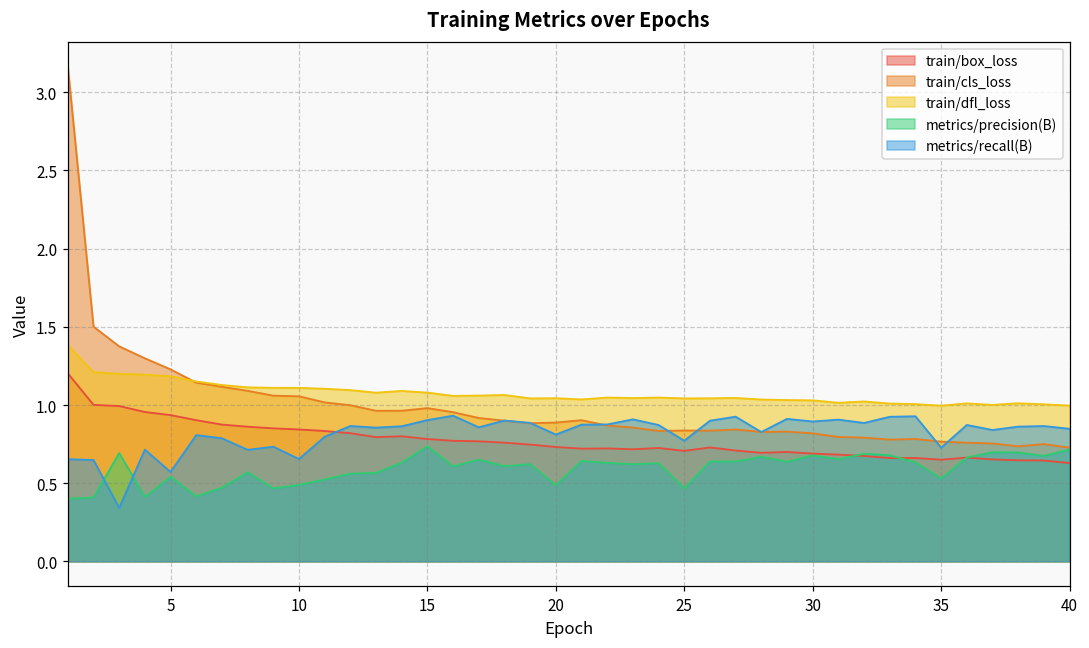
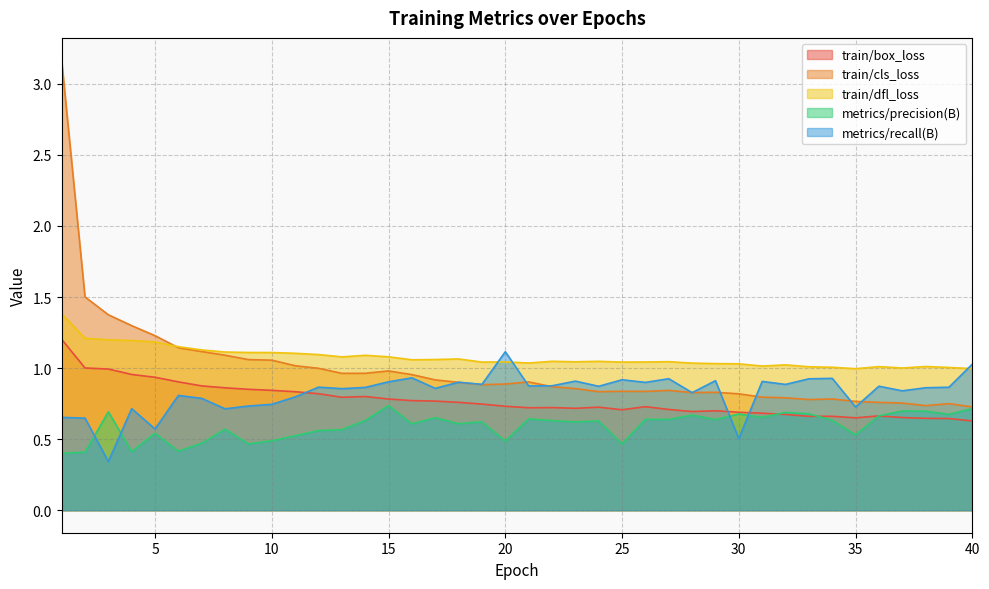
metrics/recall(B), 10: 0.65 -> 0.75
metrics/recall(B), 20: 0.81 -> 1.12
metrics/recall(B), 25: 0.77 -> 0.92
metrics/recall(B), 30: 0.89 -> 0.50
metrics/recall(B), 40: 0.85 -> 1.03
